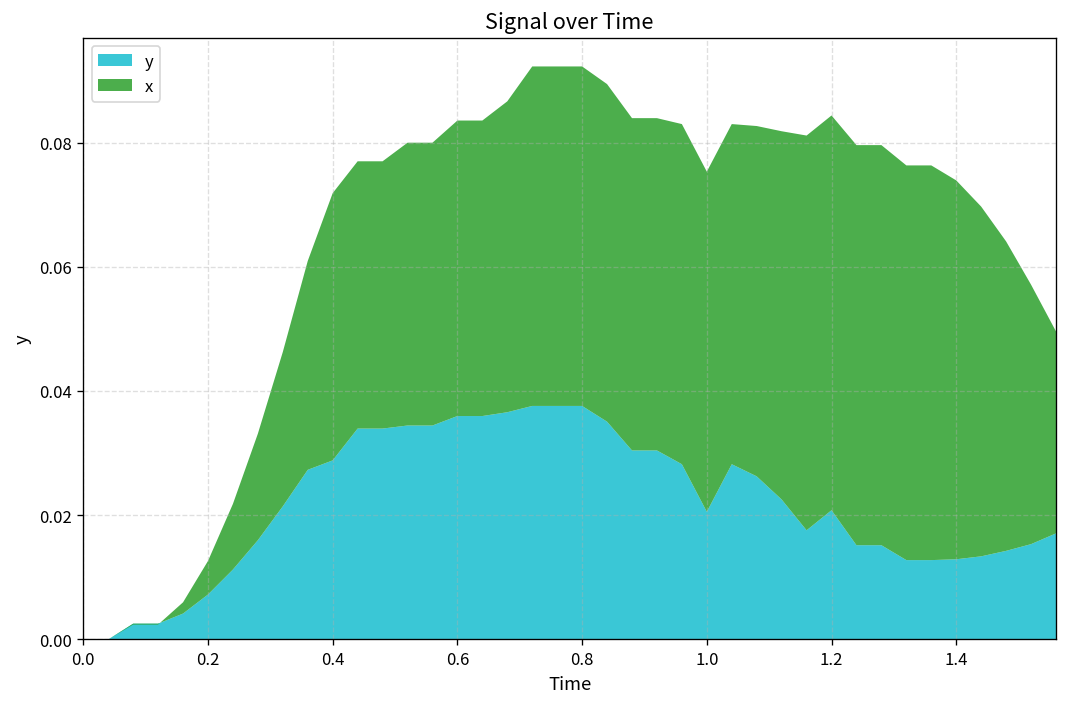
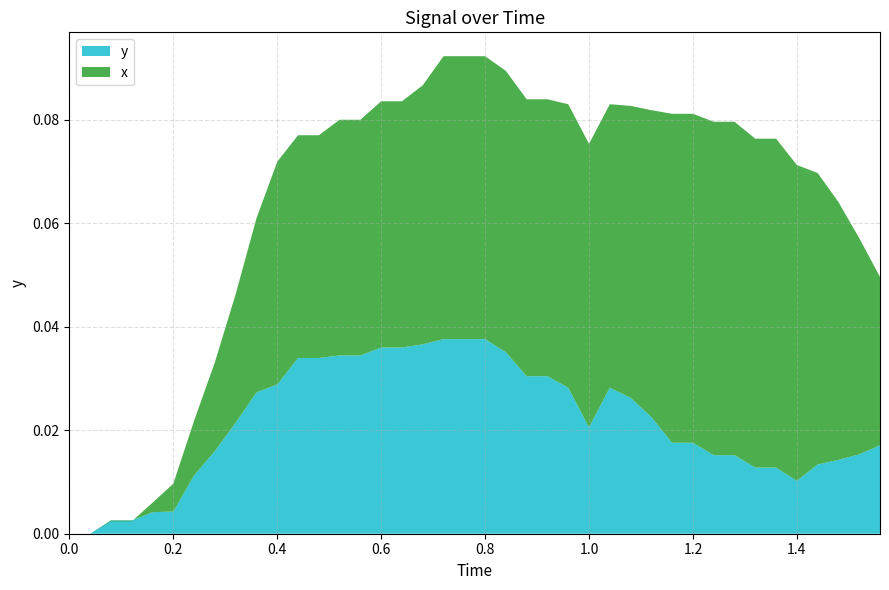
y, 0.2: 0.007 -> 0.004
y, 1.2: 0.021 -> 0.018
y, 1.4: 0.013 -> 0.010
